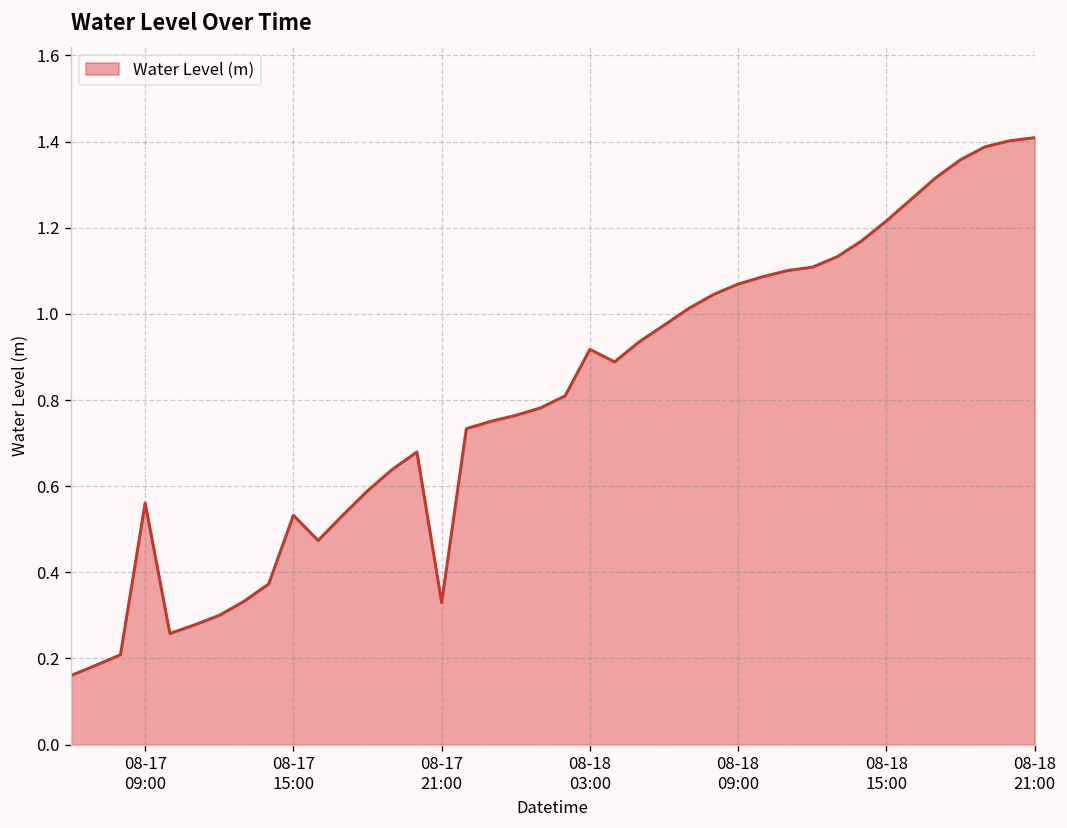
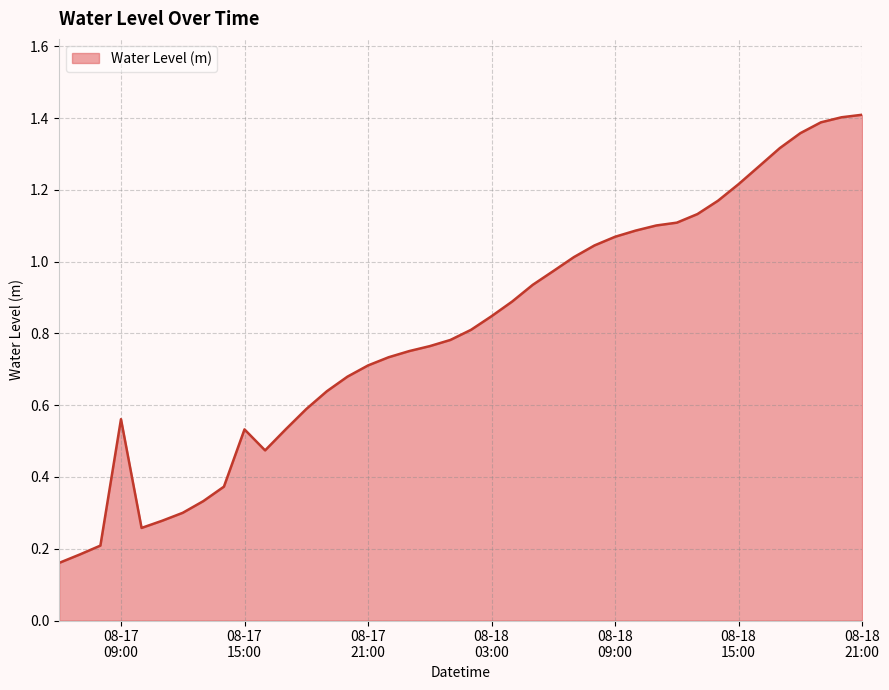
08-17 21:00: 0.33 -> 0.71
08-18 03:00: 0.92 -> 0.85
